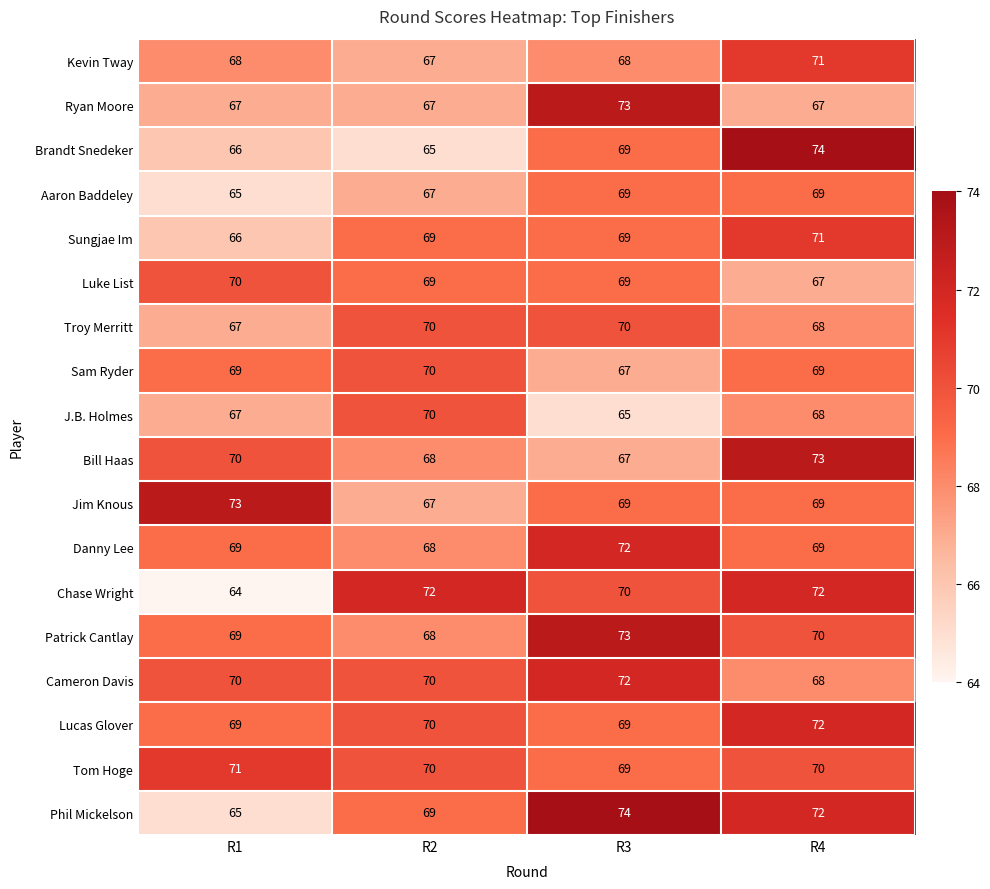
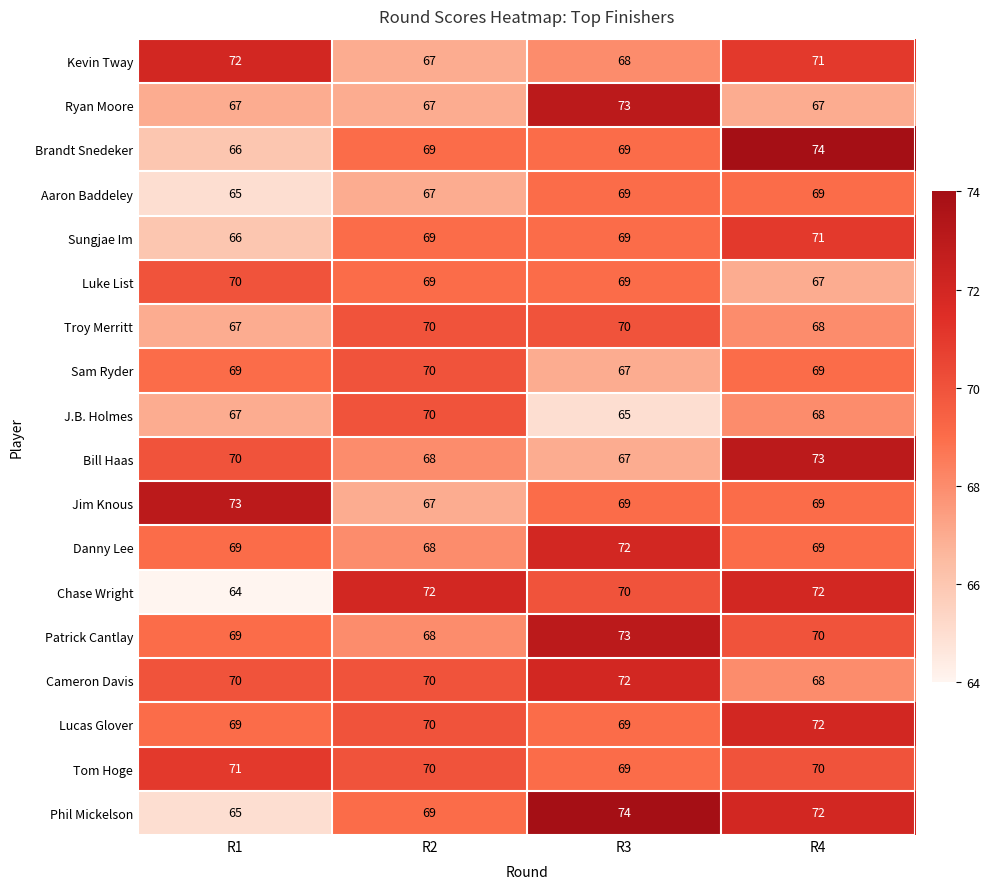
Kevin Tway, R1: 68 -> 72
Brandt Snedeker, R2: 65 -> 69
